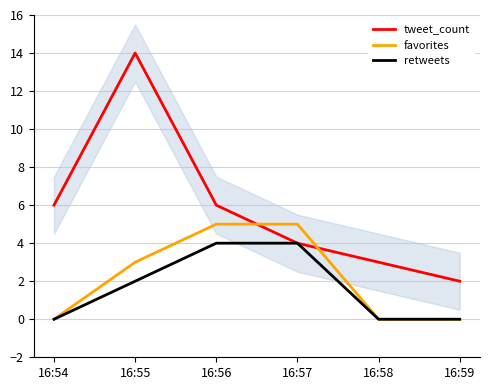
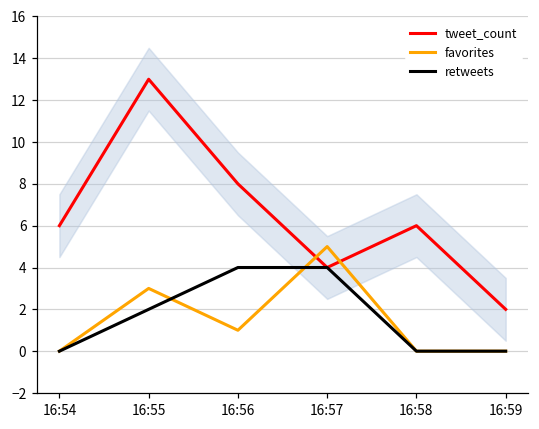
tweet_count, 16:55: 14 -> 13
tweet_count, 16:56: 6 -> 8
favorites, 16:56: 5 -> 1
tweet_count, 16:58: 3 -> 6
